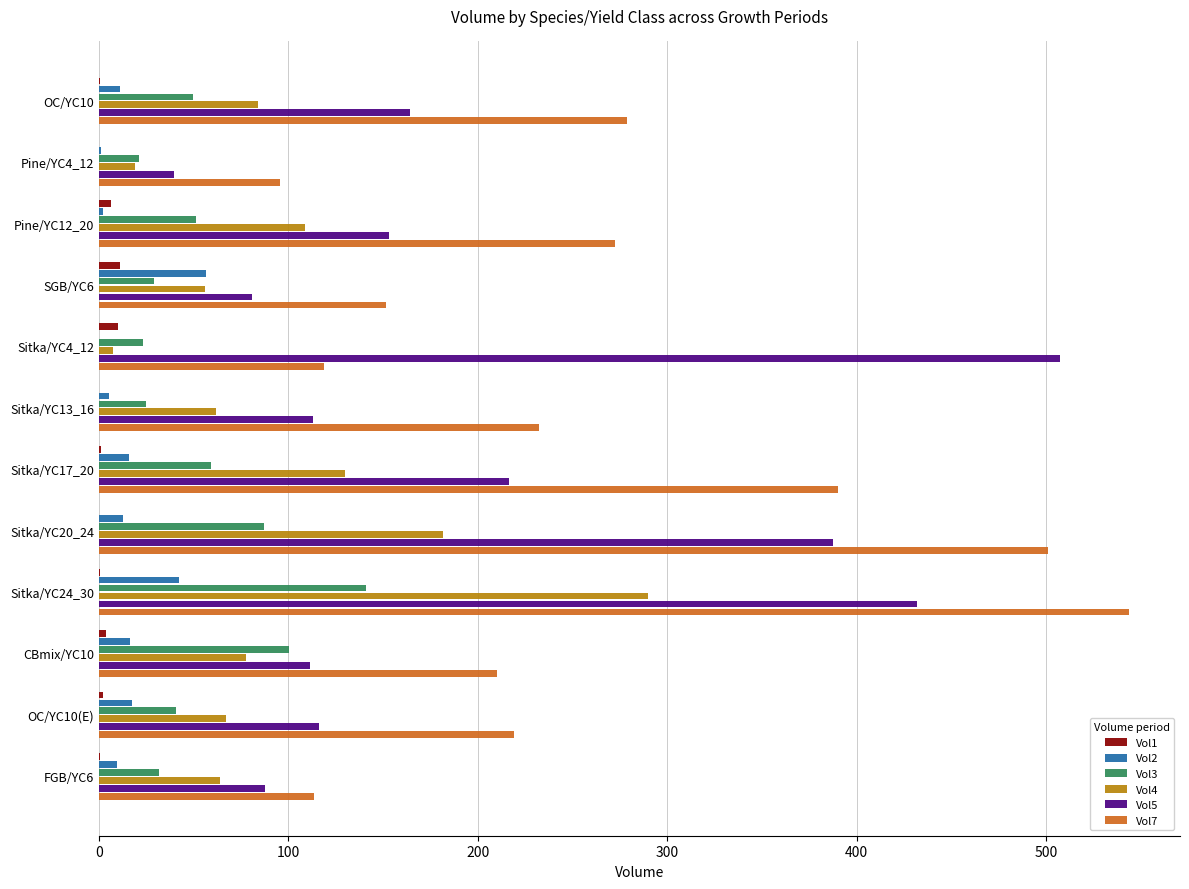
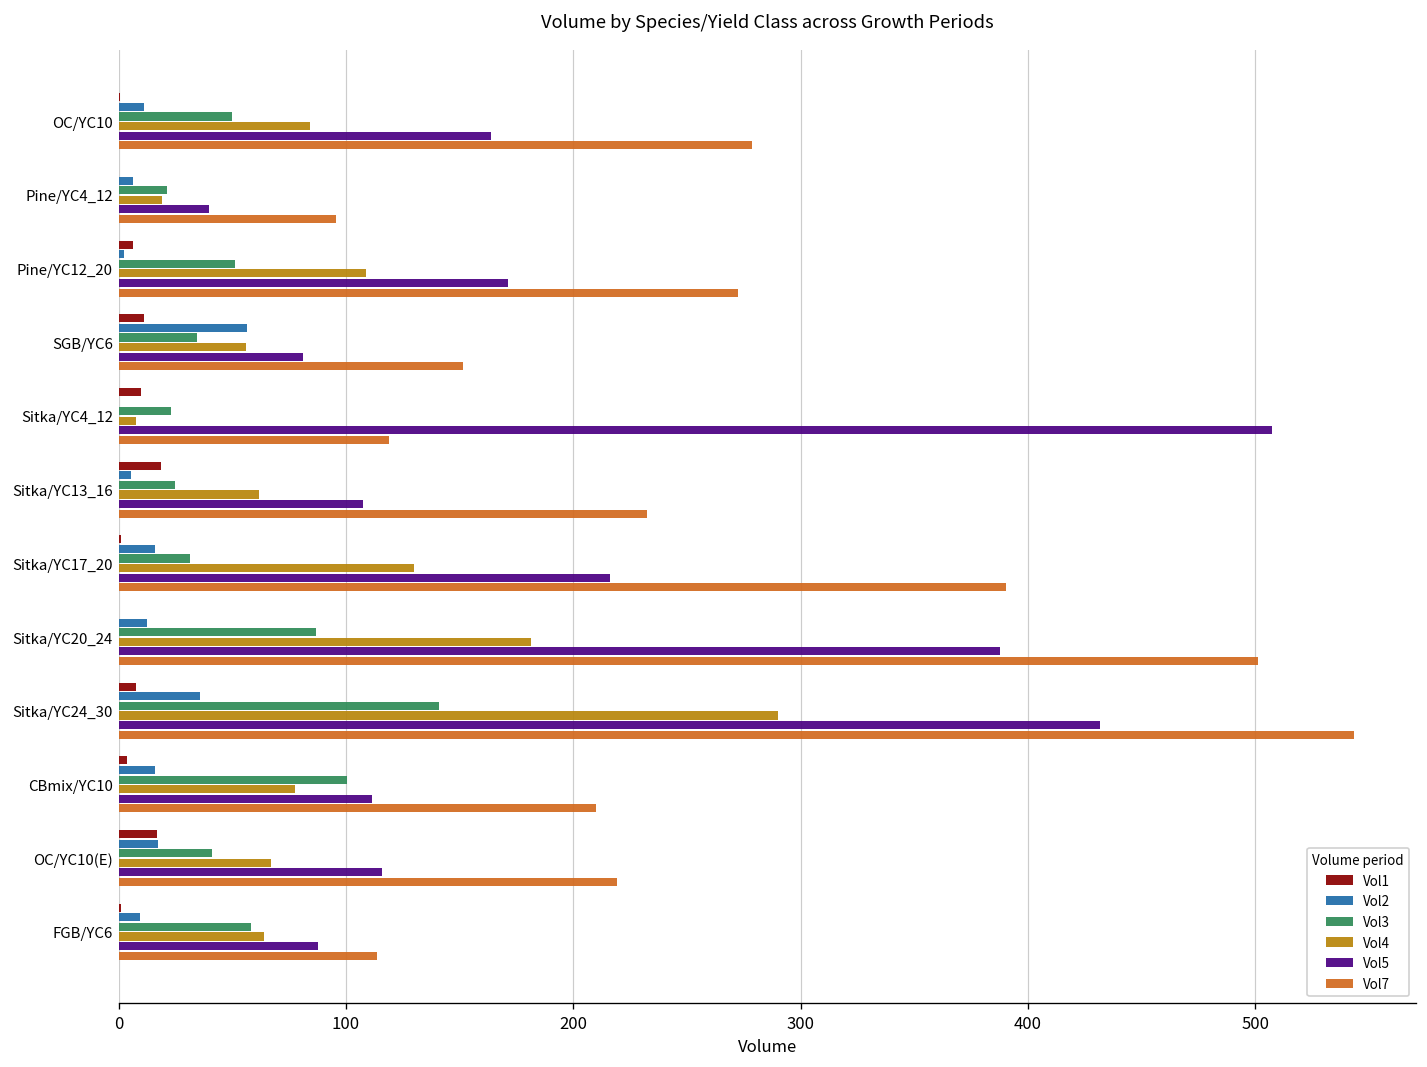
Vol2, Pine/YC4_12: 1 -> 6
Vol5, Pine/YC12_20: 153 -> 171
Vol3, SGB/YC6: 29 -> 34
Vol1, Sitka/YC13_16: 0 -> 18
Vol5, Sitka/YC13_16: 113 -> 108
Vol3, Sitka/YC17_20: 59 -> 31
Vol1, Sitka/YC24_30: 0 -> 8
Vol2, Sitka/YC24_30: 42 -> 36
Vol1, OC/YC10(E): 2 -> 17
Vol3, FGB/YC6: 32 -> 58
